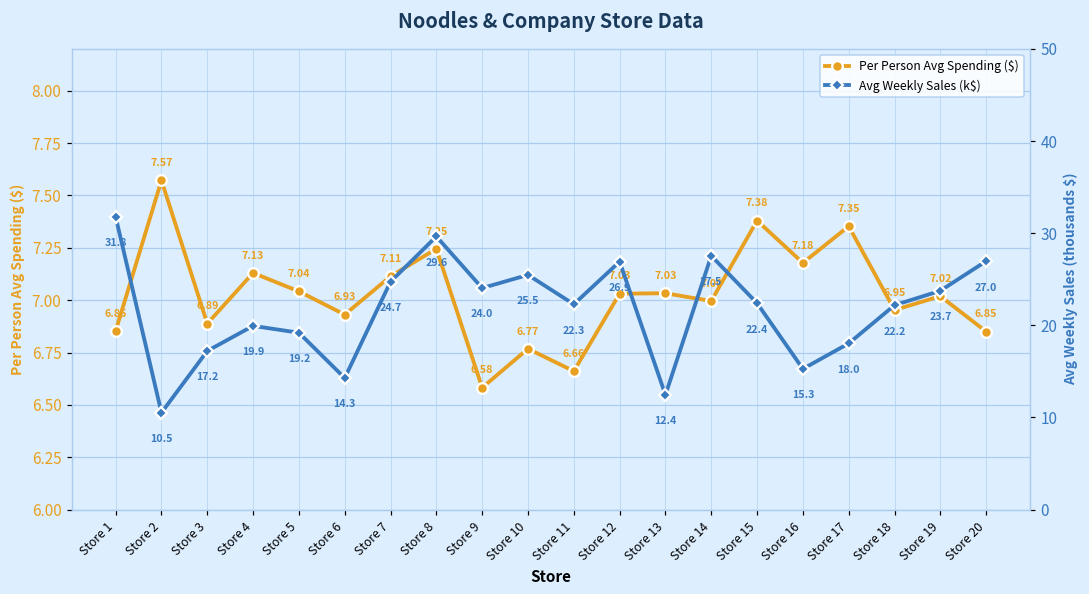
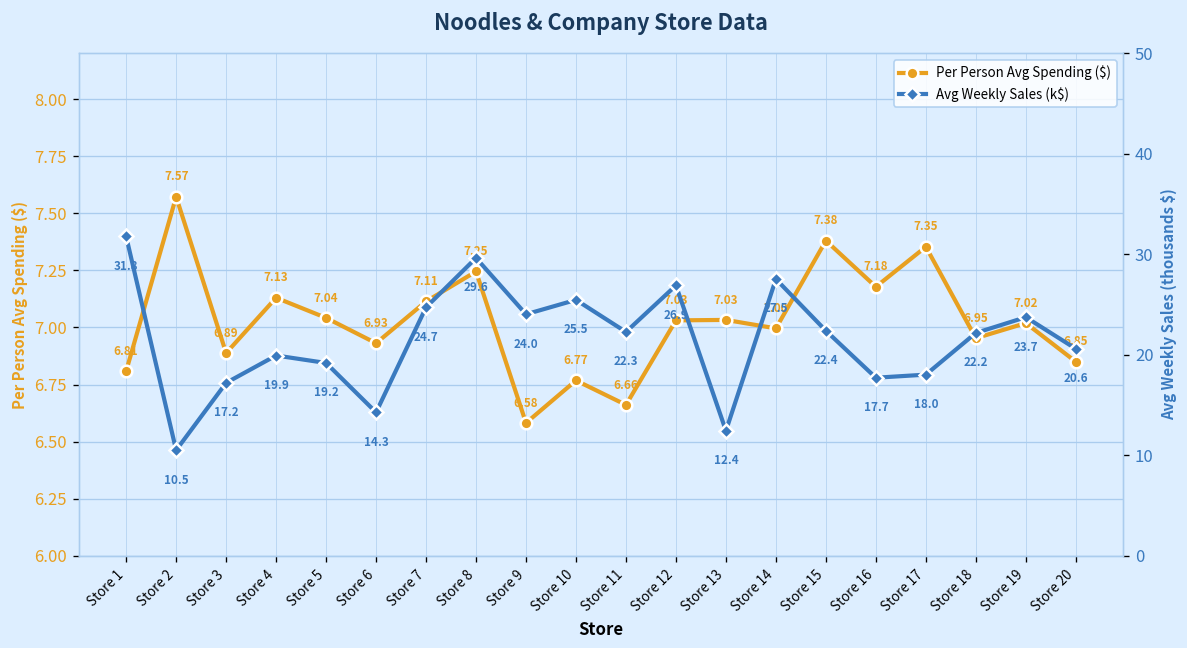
Per Person Avg Spending ($), Store 1: 6.85 -> 6.81
Avg Weekly Sales (k$), Store 16: 15.3 -> 17.7
Avg Weekly Sales (k$), Store 20: 27.0 -> 20.6
